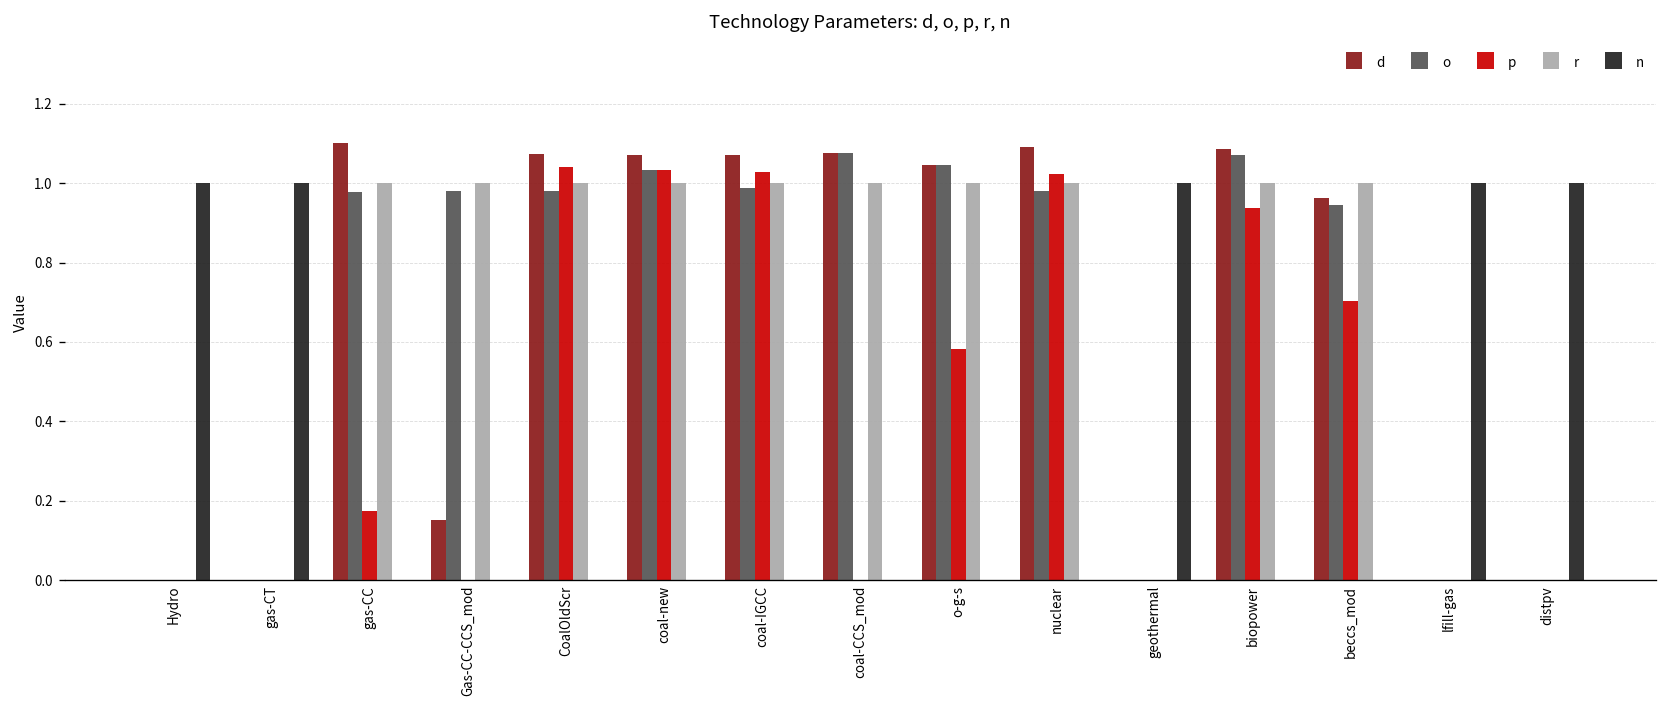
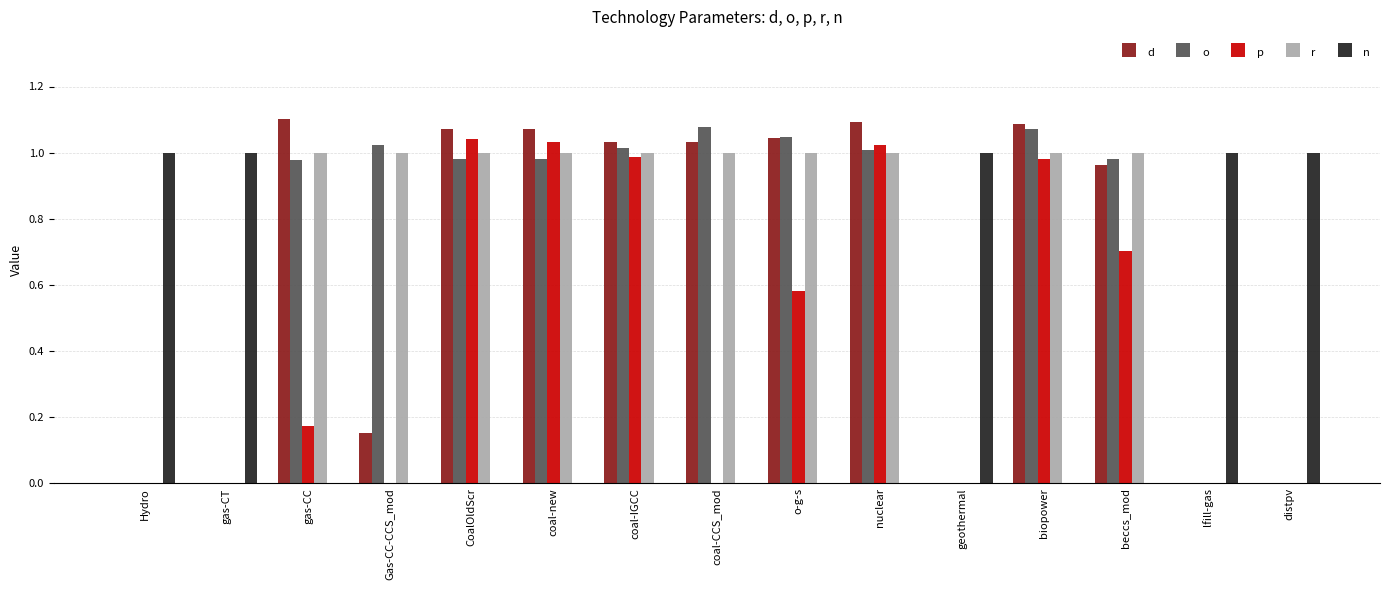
o, Gas-CC-CCS_mod: 0.98 -> 1.02
o, coal-new: 1.03 -> 0.98
d, coal-IGCC: 1.07 -> 1.03
o, coal-IGCC: 0.99 -> 1.02
p, coal-IGCC: 1.03 -> 0.99
d, coal-CCS_mod: 1.08 -> 1.03
o, nuclear: 0.98 -> 1.01
p, biopower: 0.94 -> 0.98
o, beccs_mod: 0.94 -> 0.98
